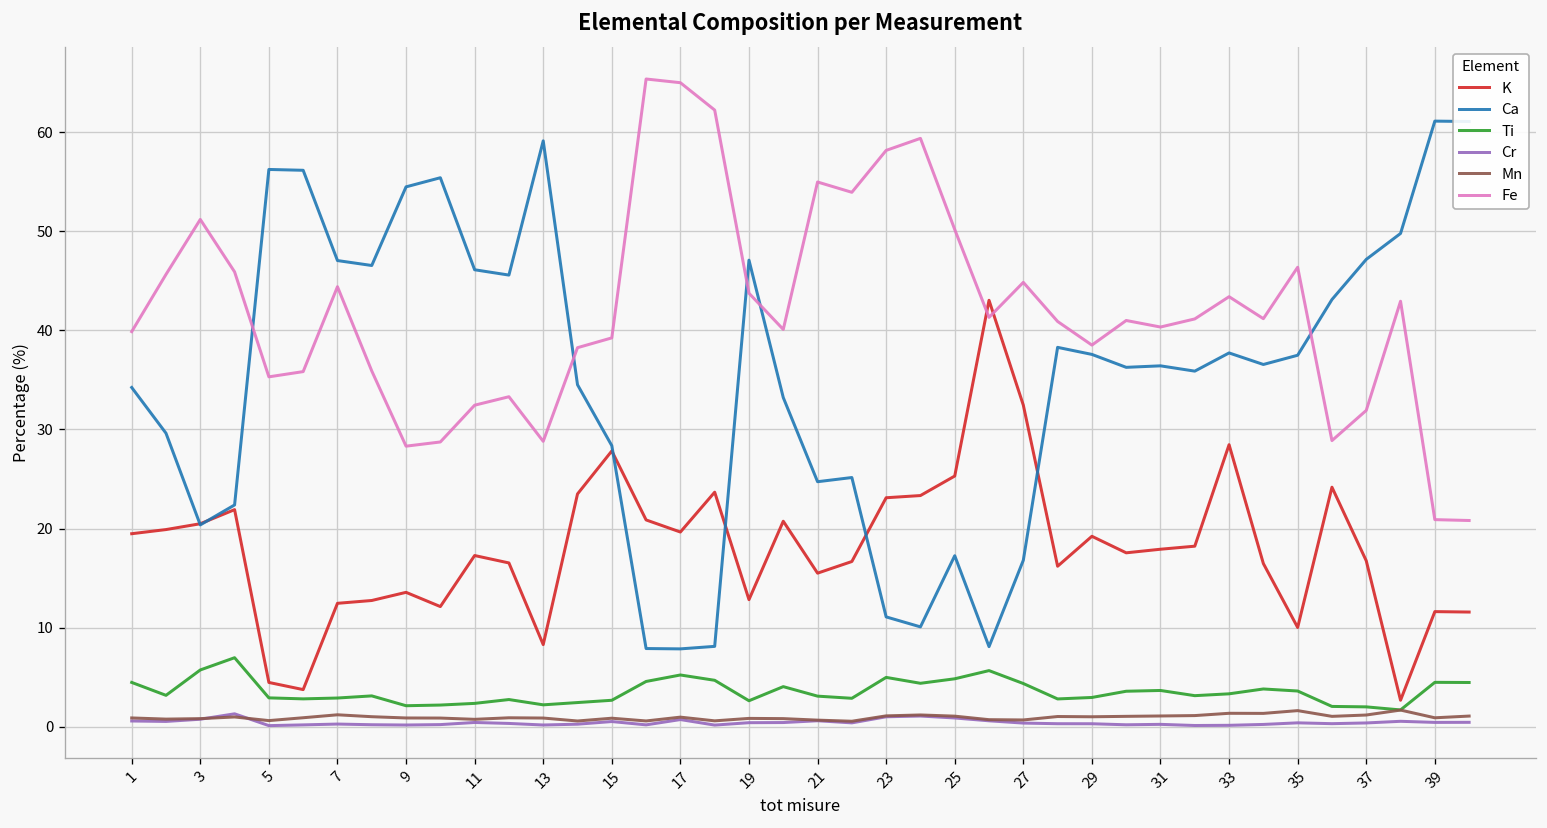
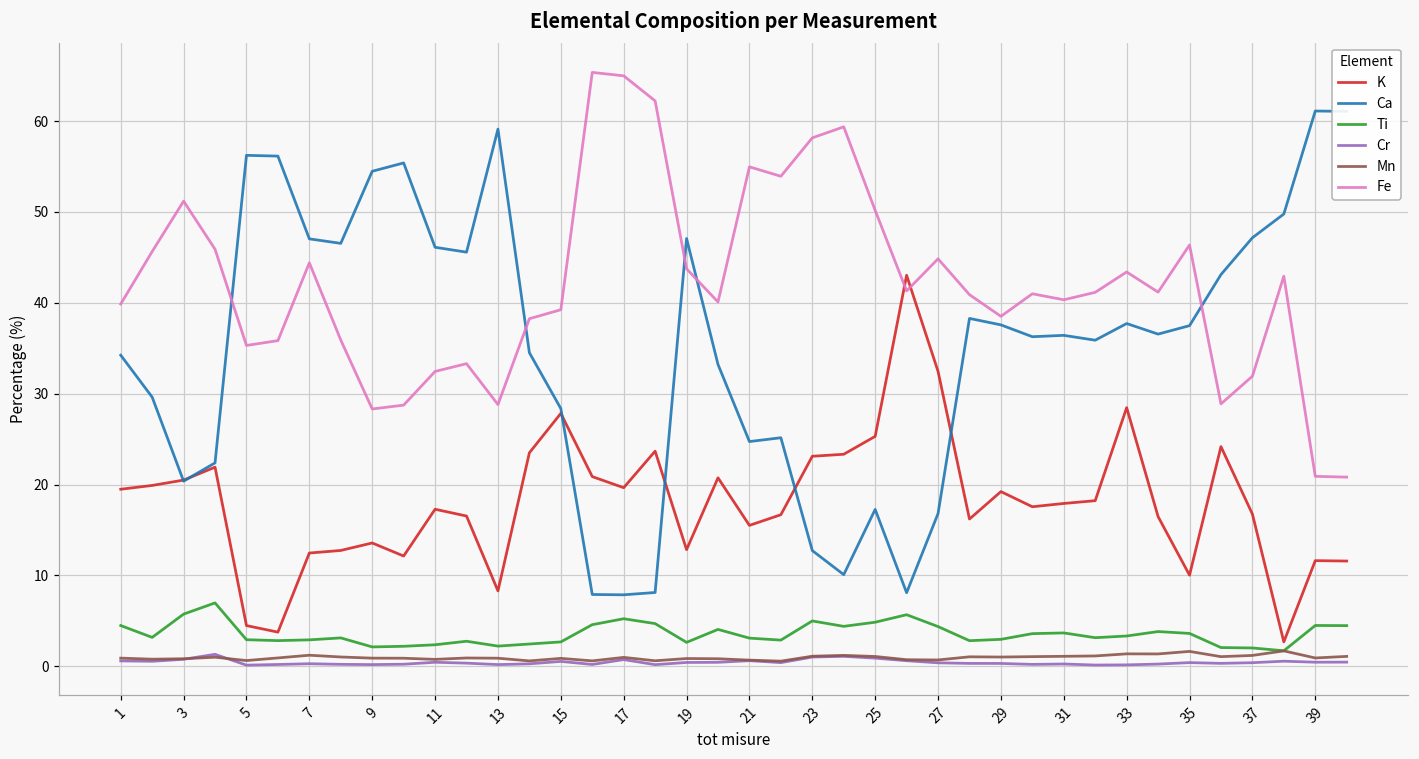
Ca, 23: 11 -> 13
